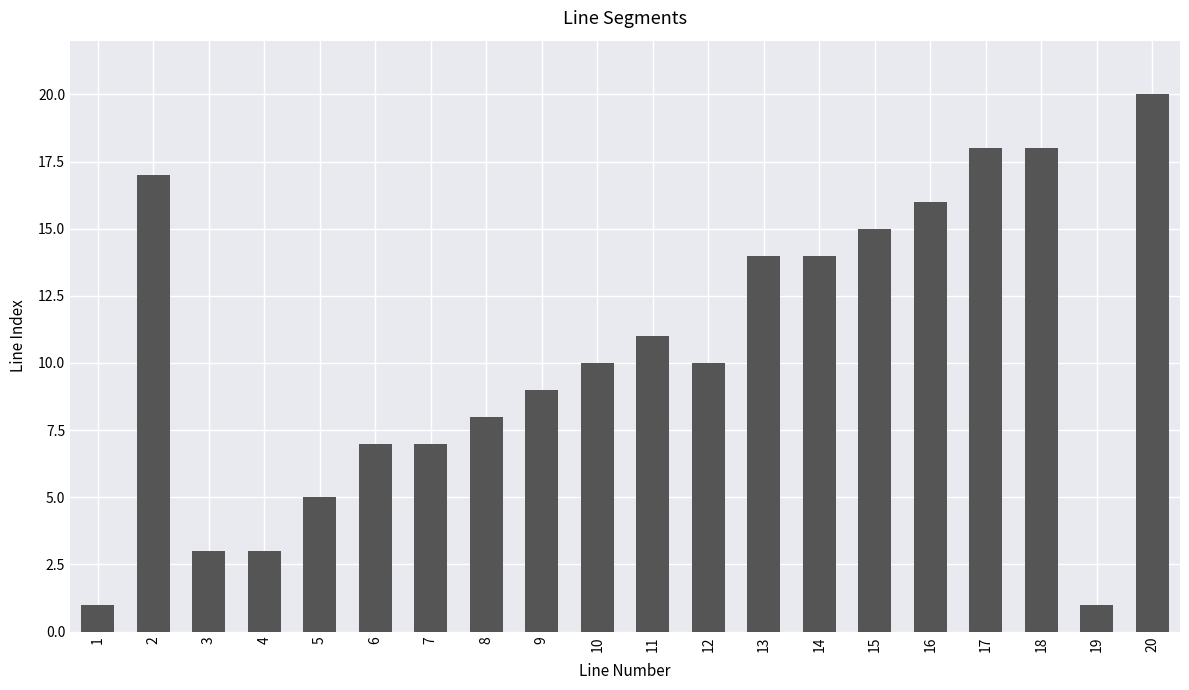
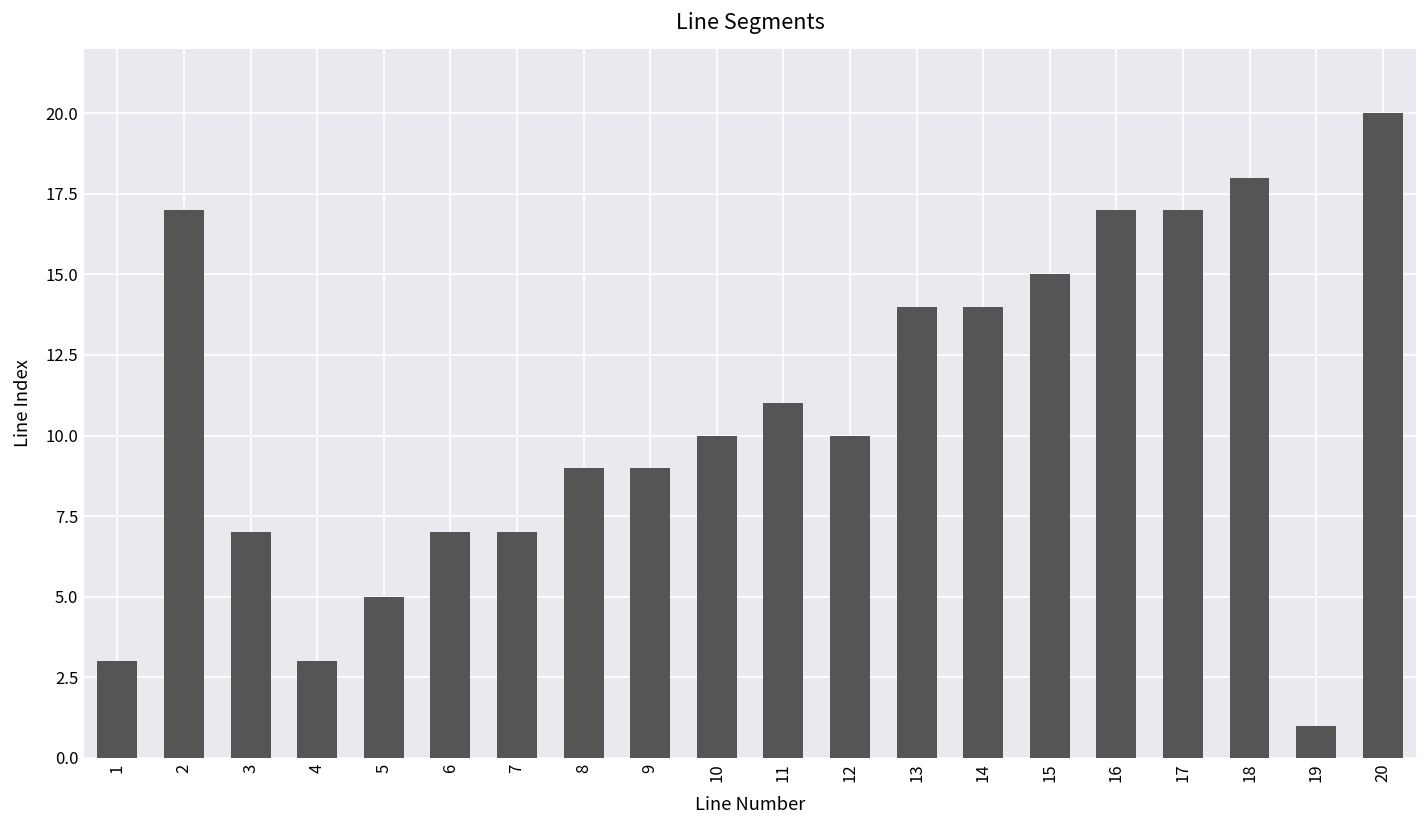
1: 1 -> 3
3: 3 -> 7
8: 8 -> 9
16: 16 -> 17
17: 18 -> 17
